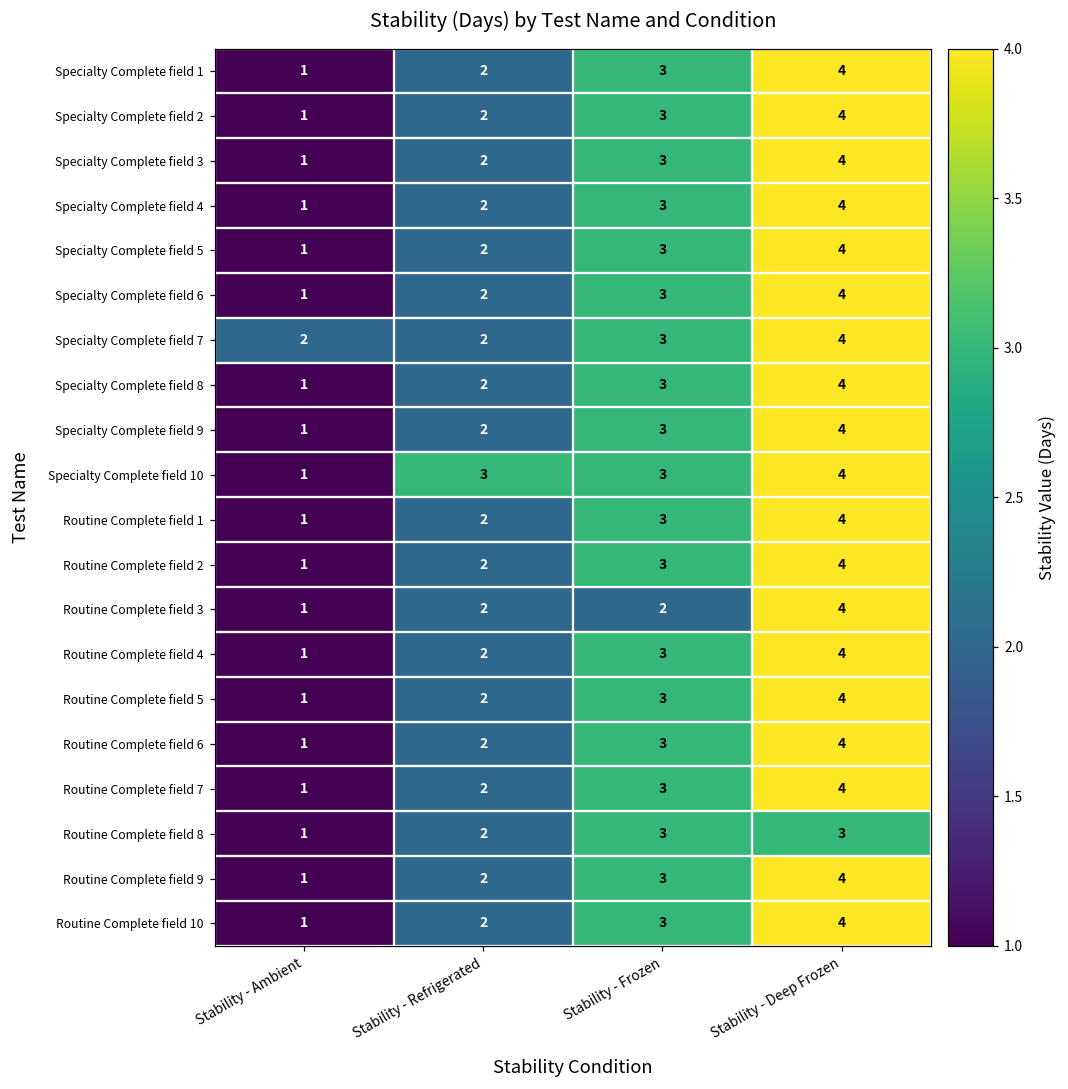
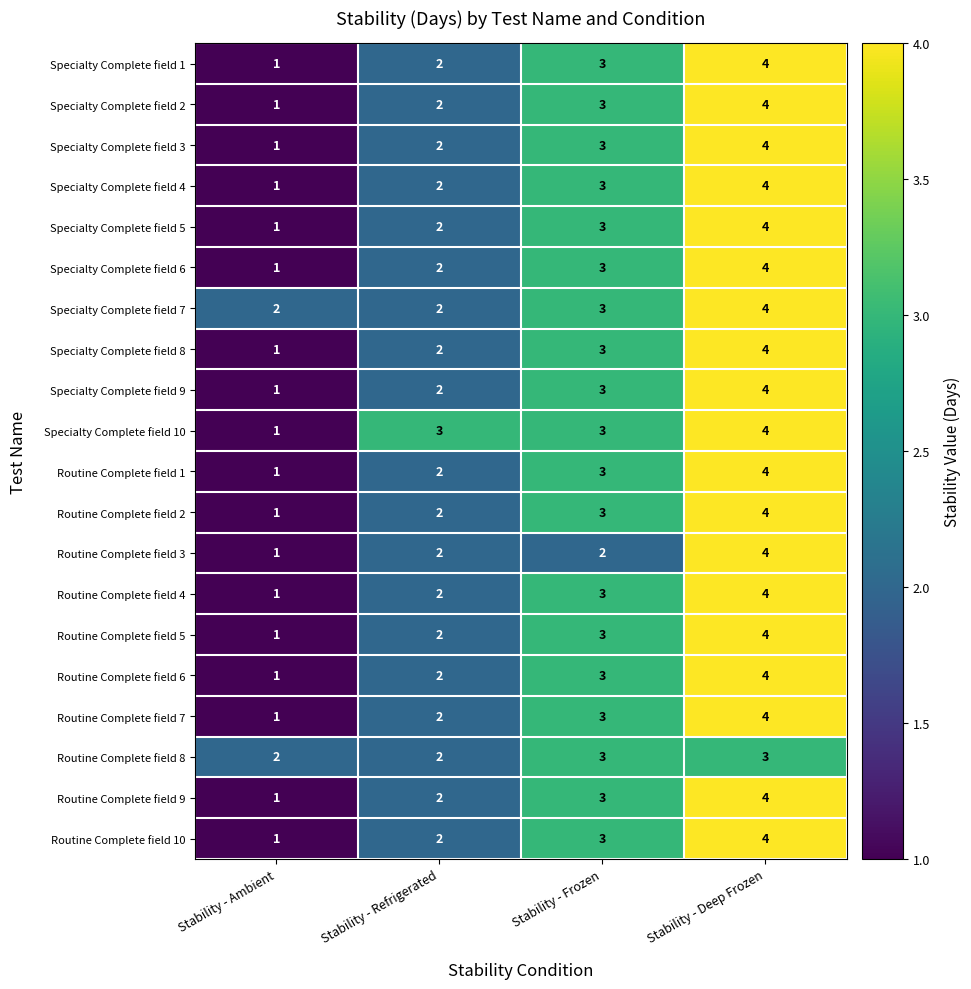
Routine Complete field 8, Stability - Ambient: 1 -> 2
